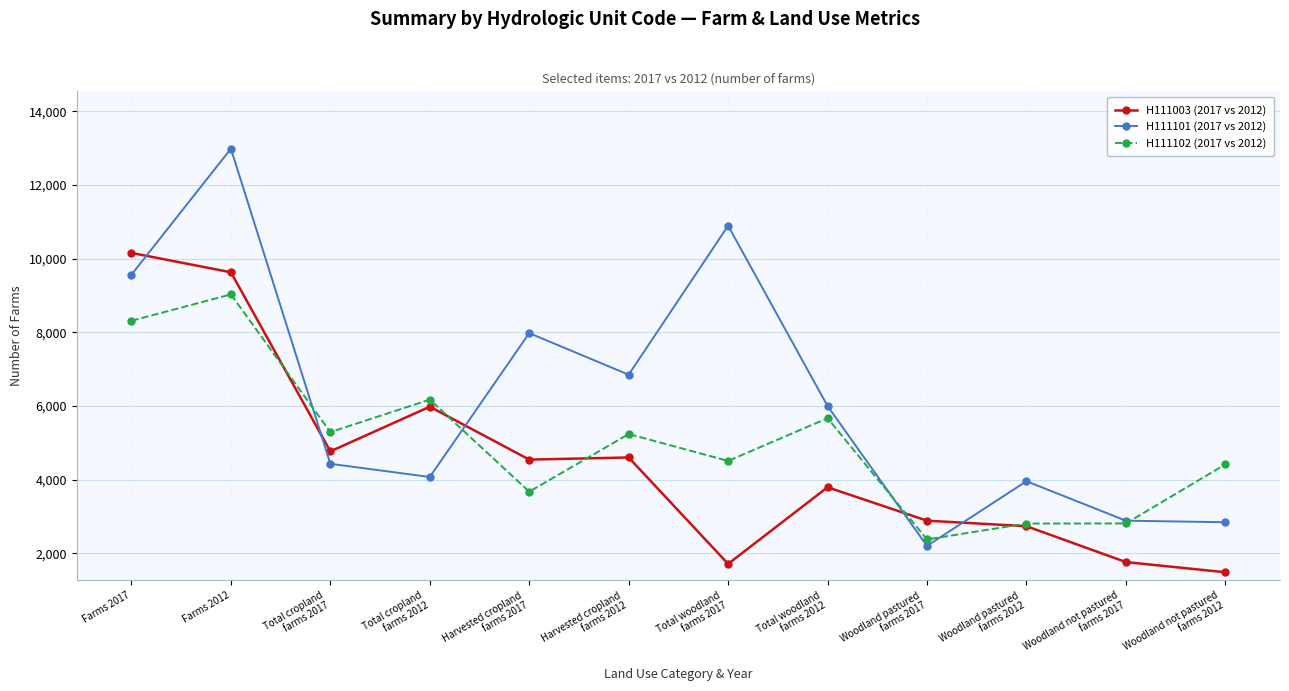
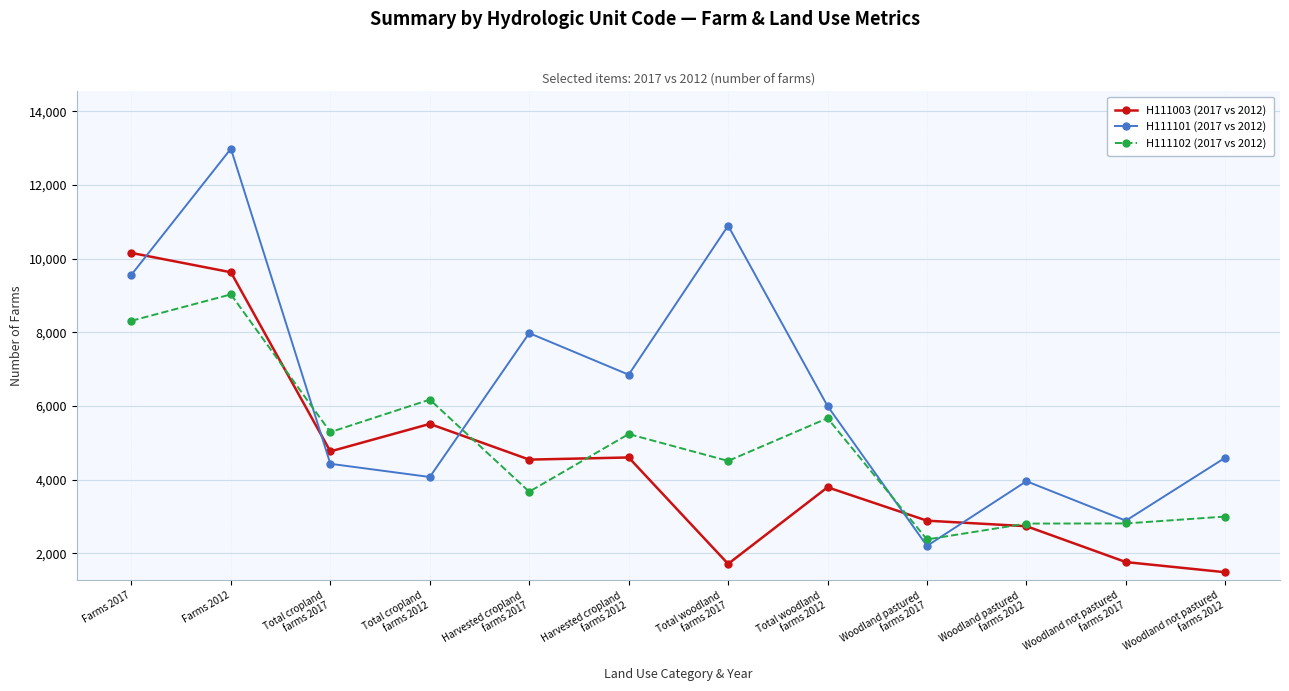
H111003 (2017 vs 2012), Total cropland farms 2012: 6,000 -> 5,500
H111101 (2017 vs 2012), Woodland not pastured farms 2012: 2,800 -> 4,600
H111102 (2017 vs 2012), Woodland not pastured farms 2012: 4,400 -> 3,000
